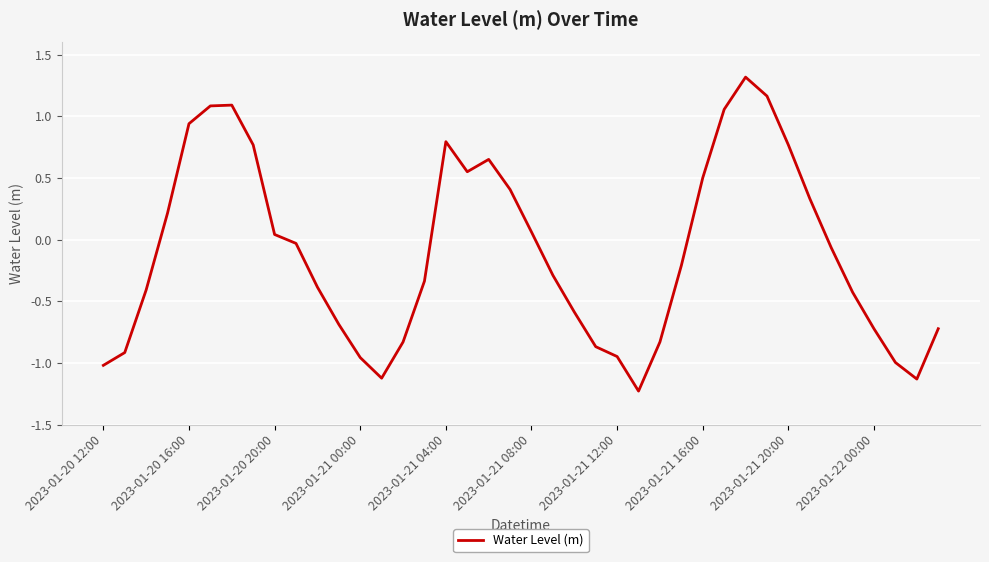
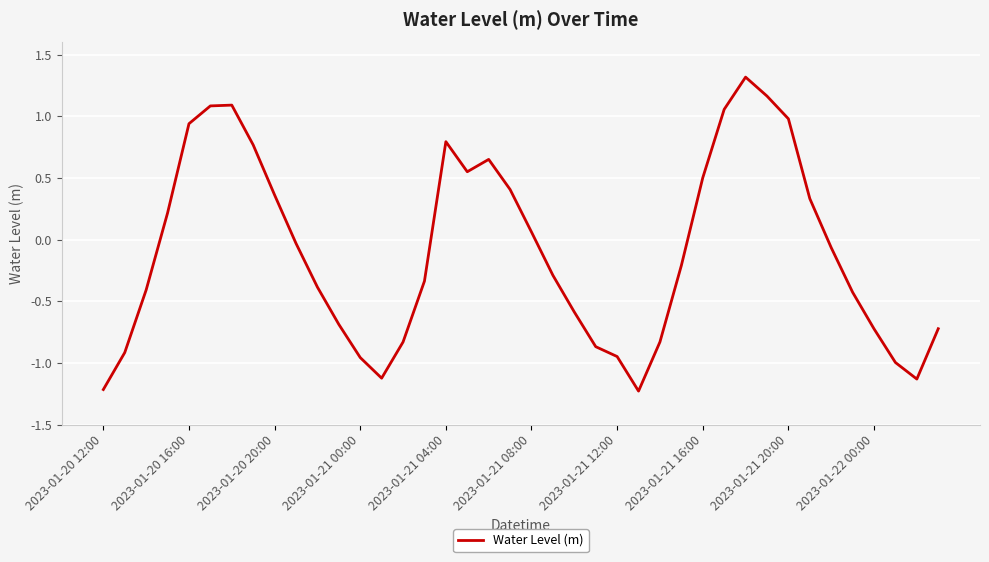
2023-01-20 12:00: -1.02 -> -1.22
2023-01-20 20:00: 0.04 -> 0.36
2023-01-21 20:00: 0.77 -> 0.98
